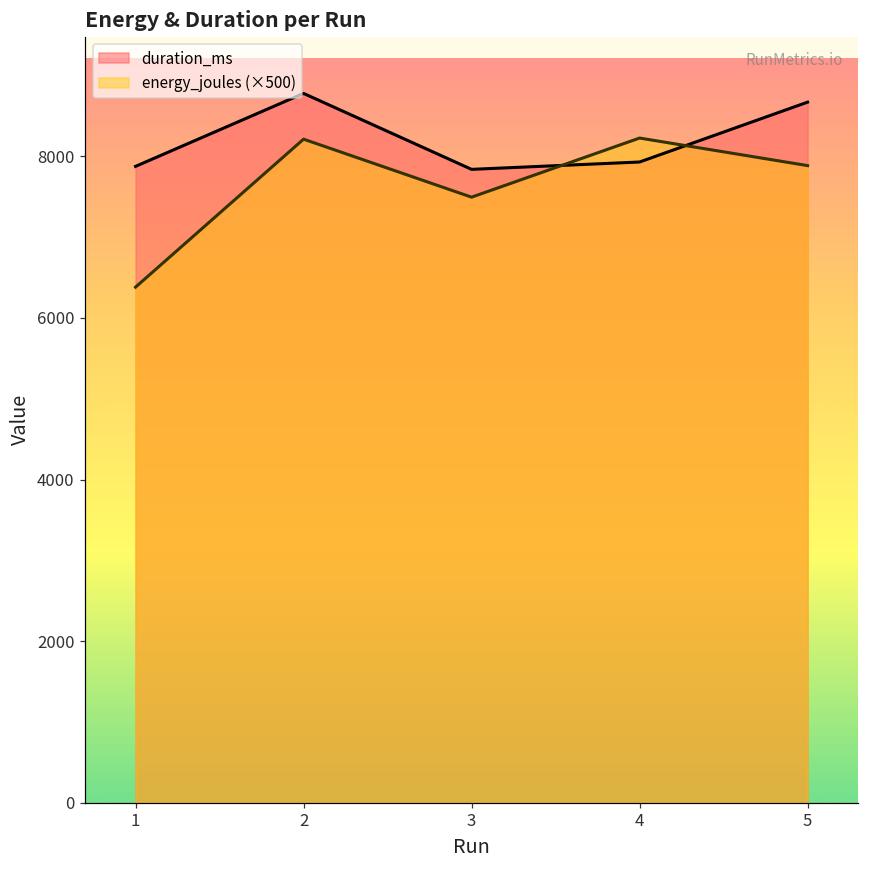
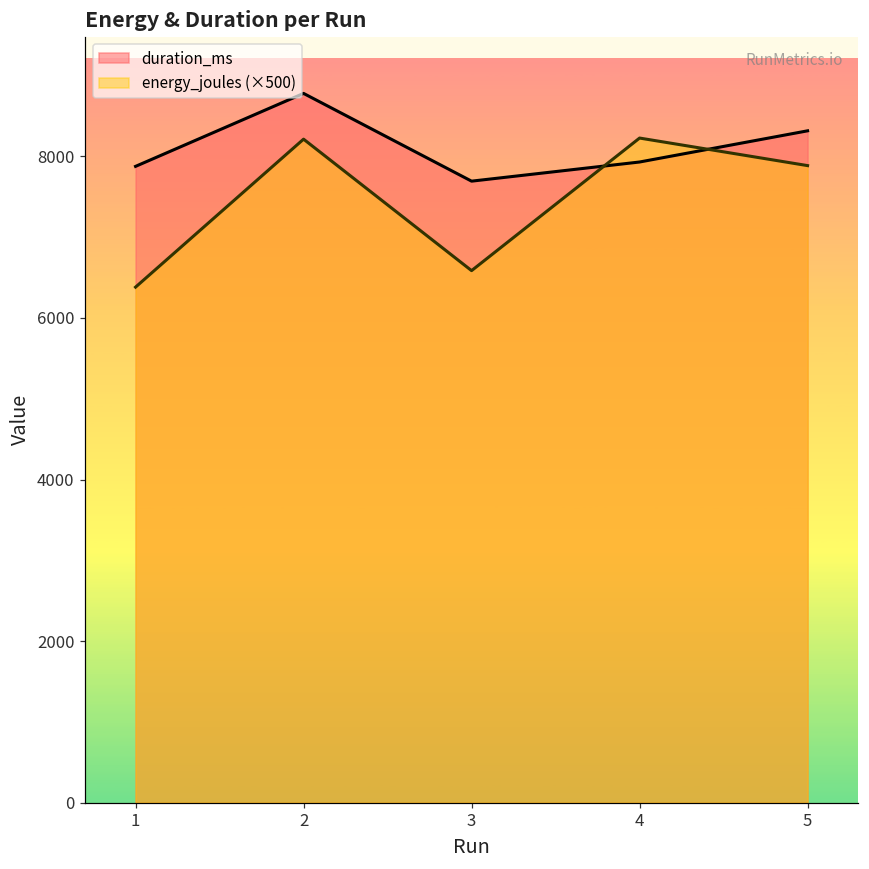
duration_ms, 3: 7800 -> 7700
energy_joules (×500), 3: 7500 -> 6600
duration_ms, 5: 8700 -> 8300
